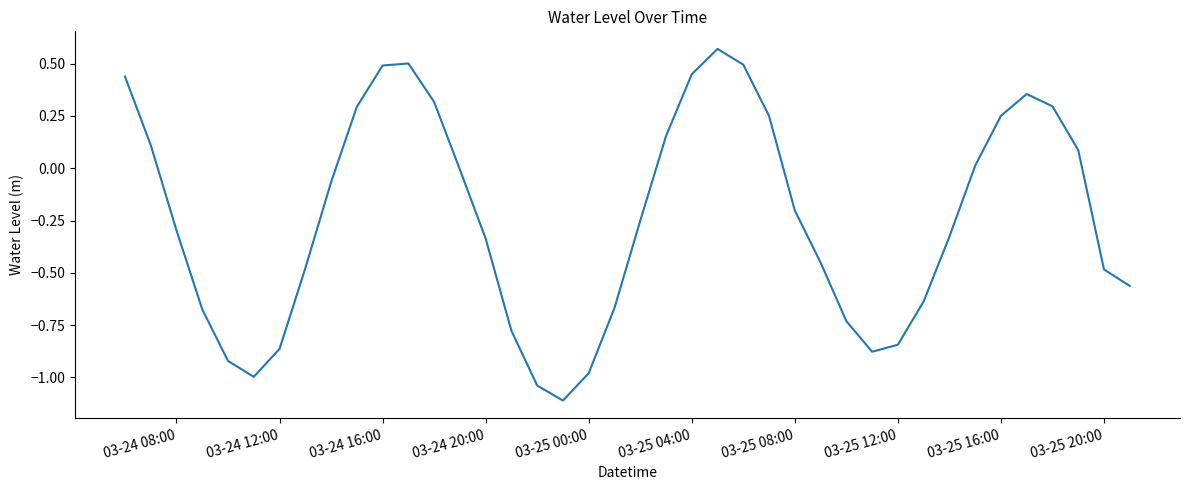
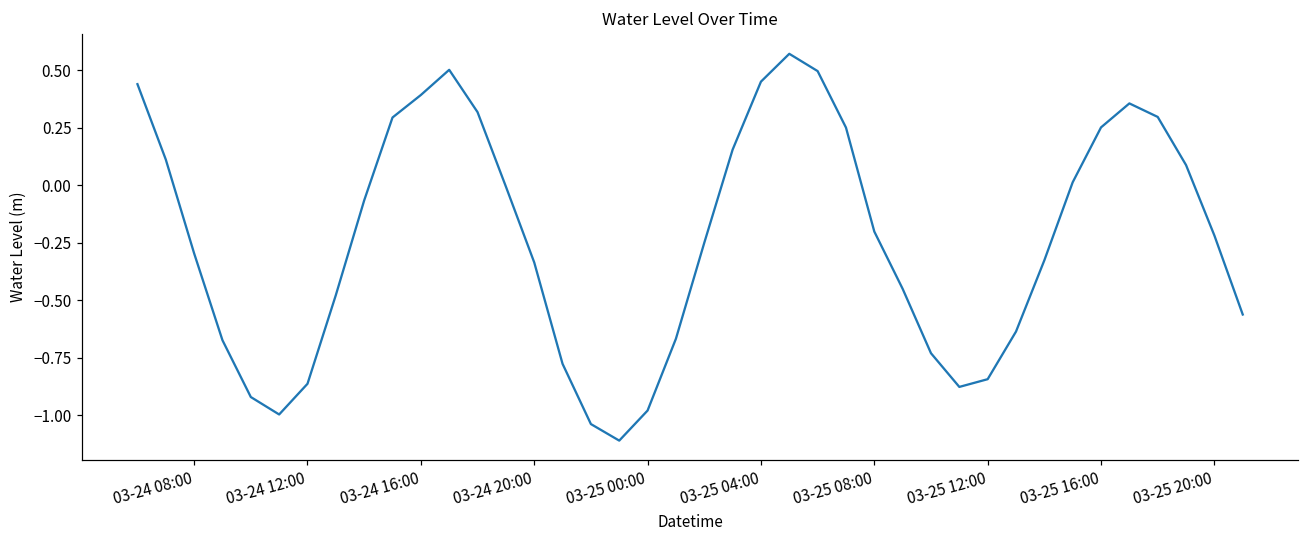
03-24 16:00: 0.49 -> 0.39
03-25 20:00: -0.48 -> -0.22
